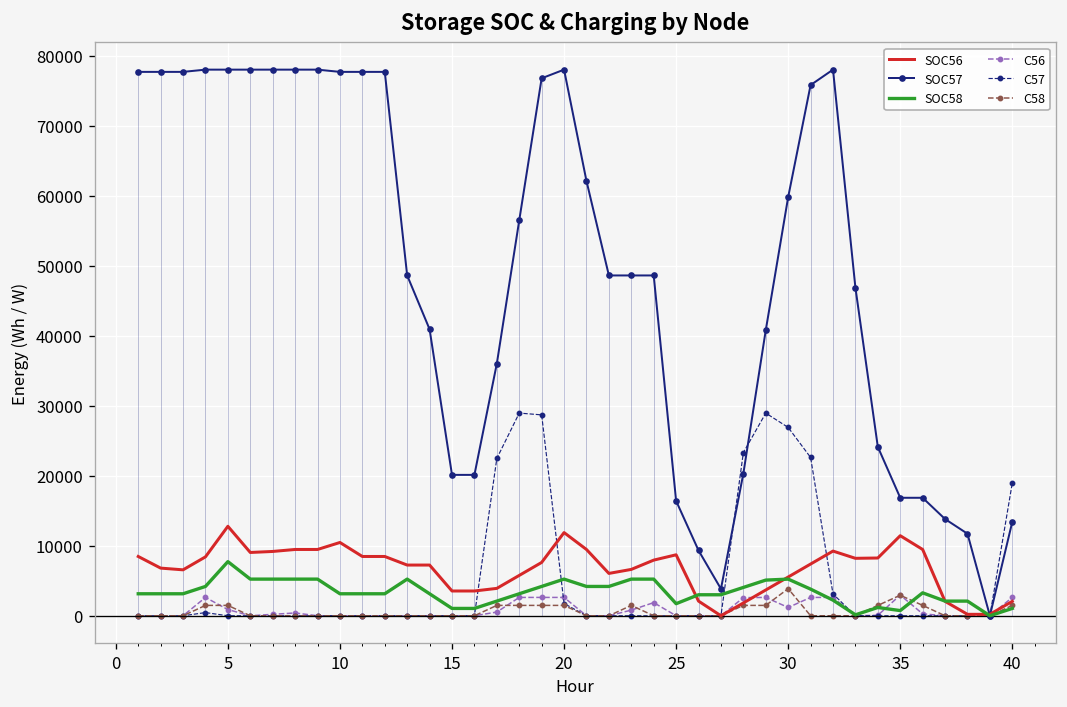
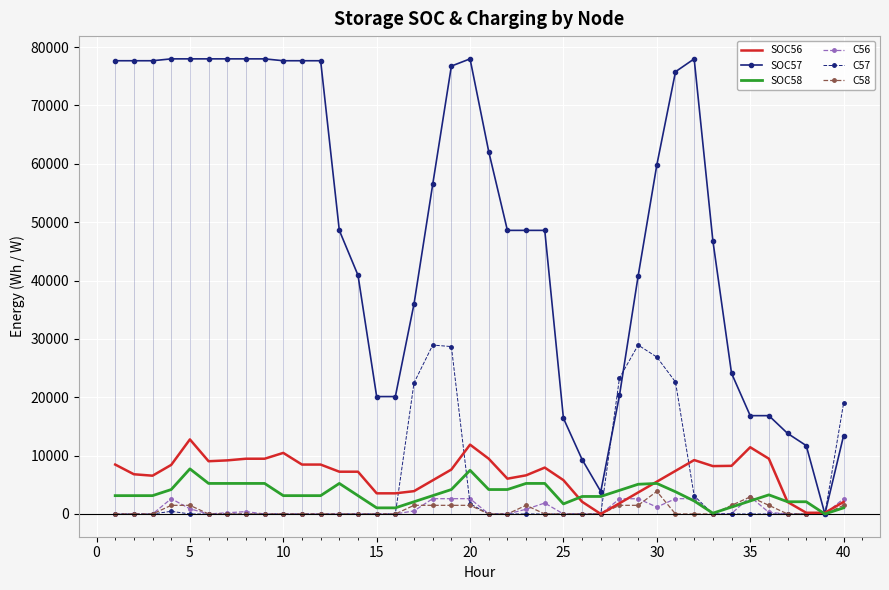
SOC58, 20: 5000 -> 7000
SOC56, 25: 9000 -> 6000
SOC58, 35: 1000 -> 2000
